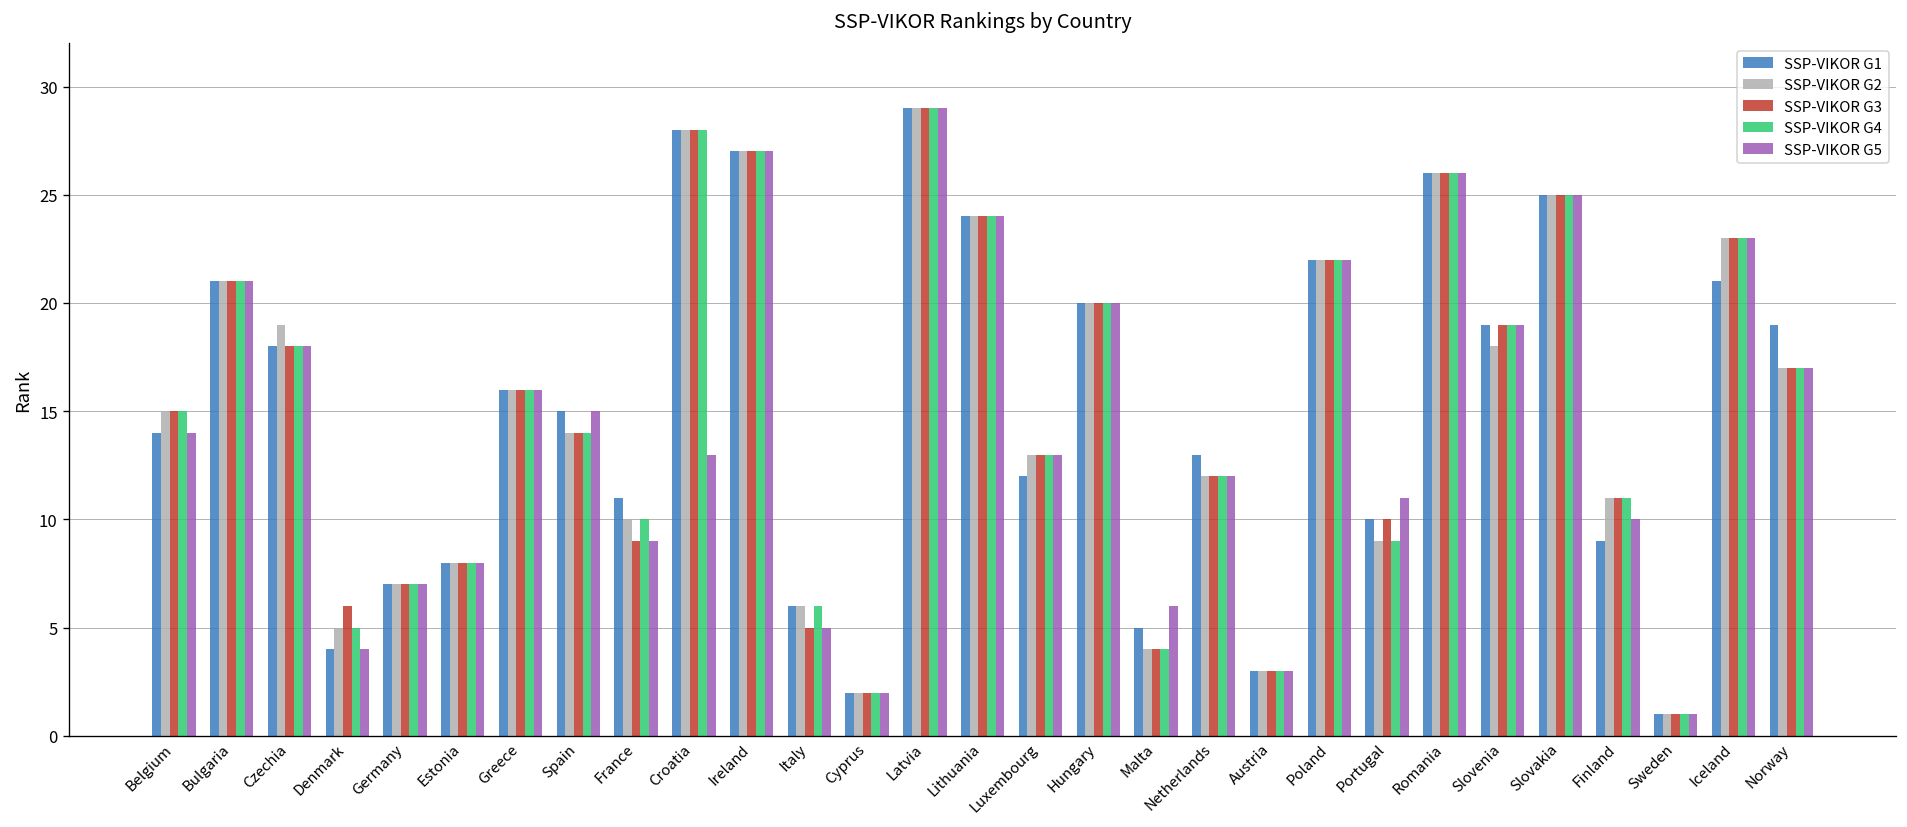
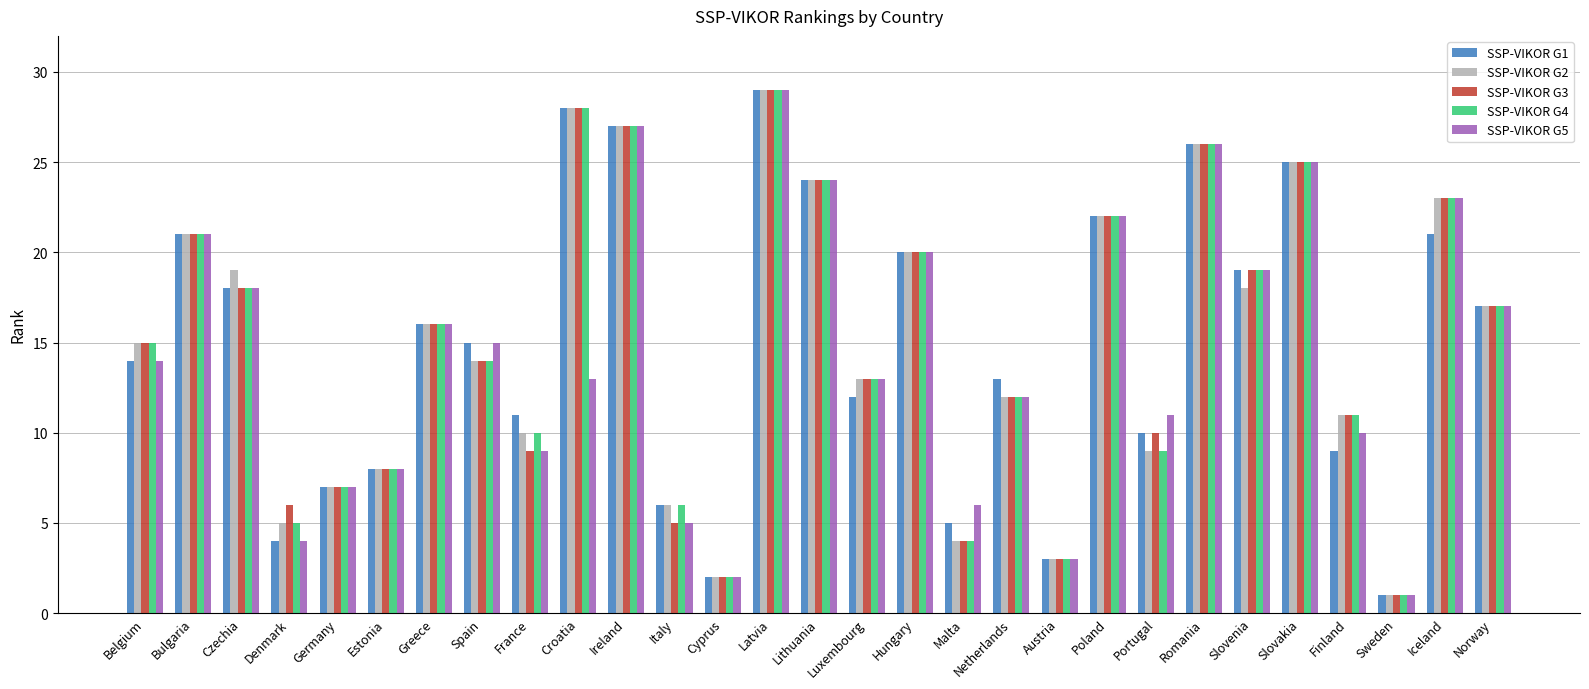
SSP-VIKOR G1, Norway: 19 -> 17
